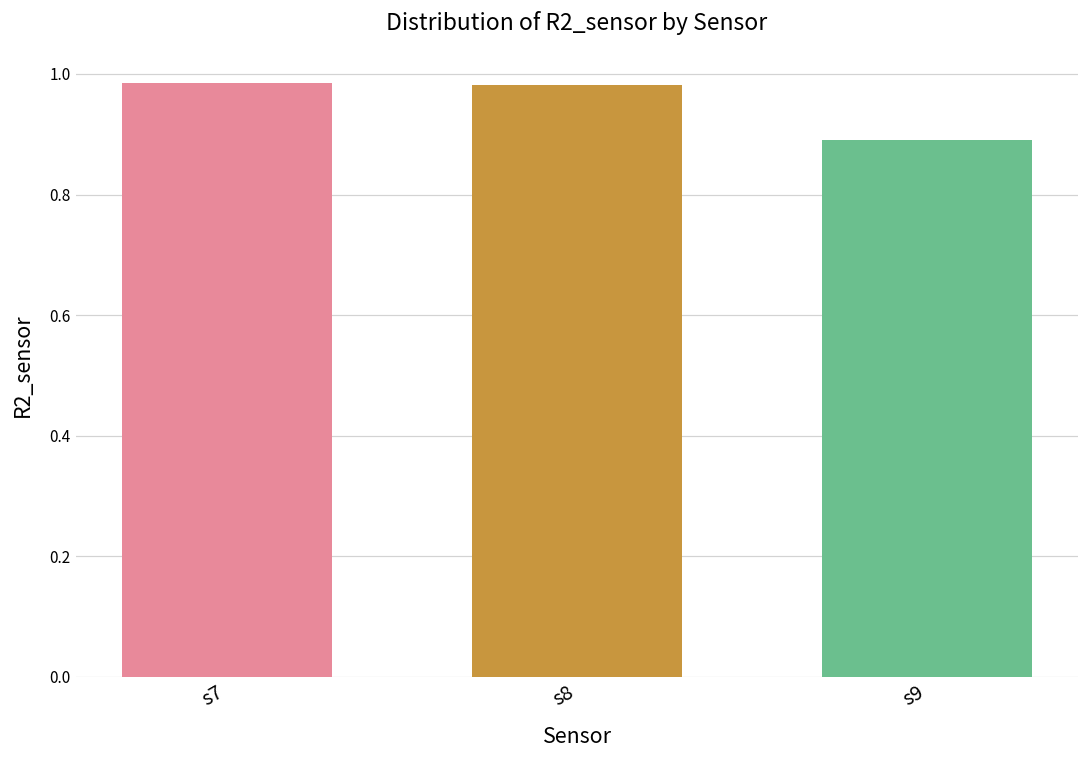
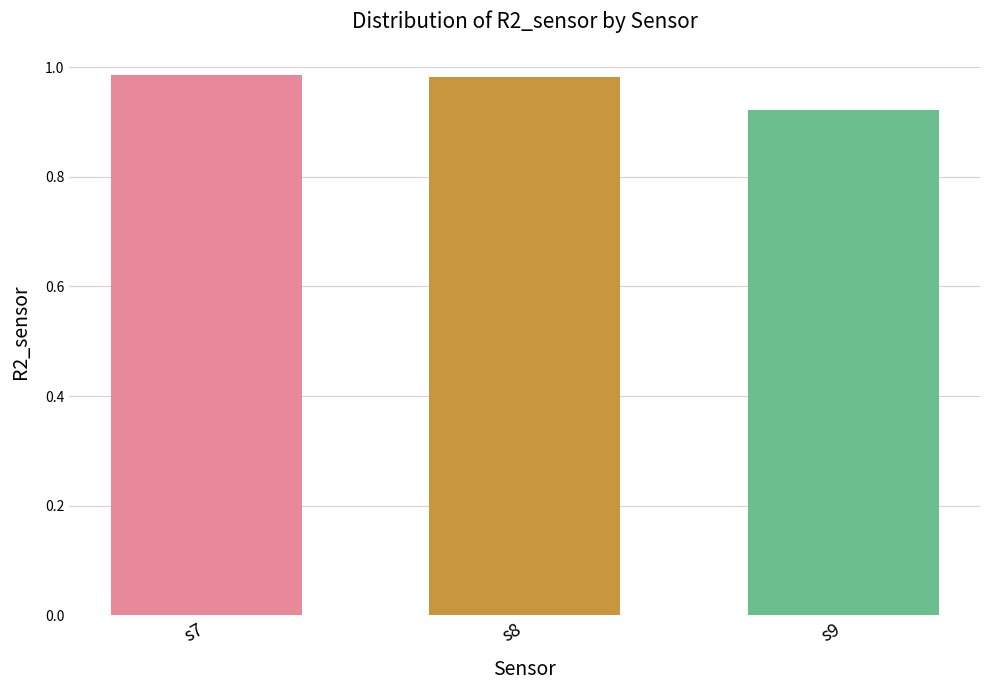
s9: 0.89 -> 0.92
